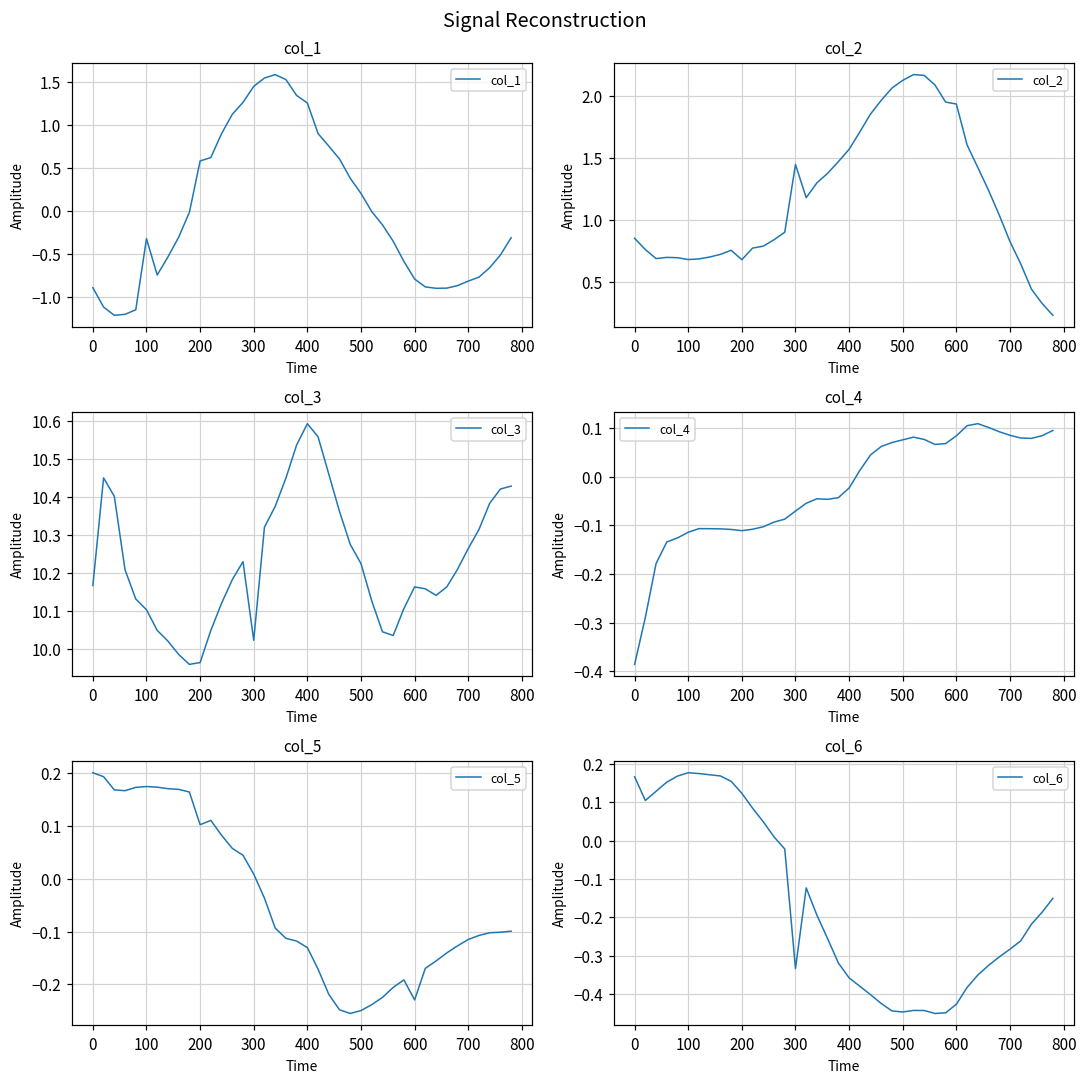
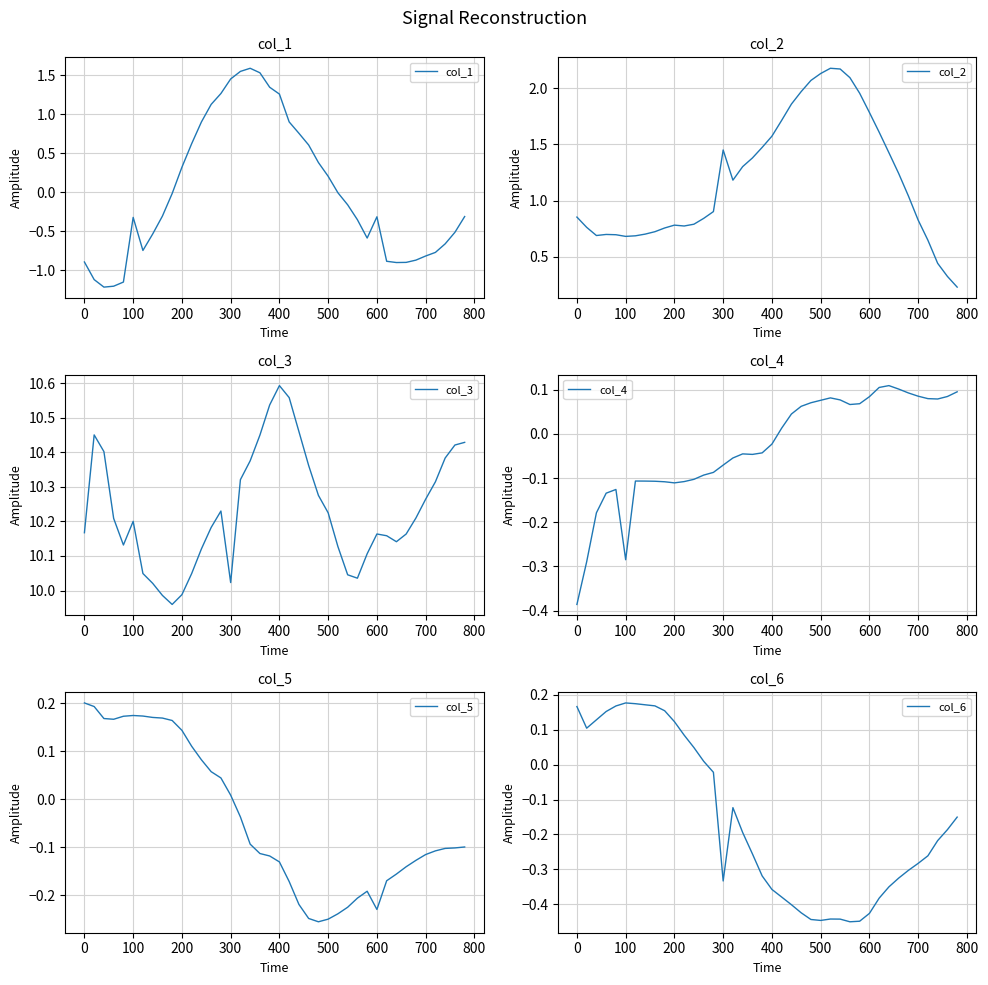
col_1, 200: 0.6 -> 0.3
col_1, 600: -0.8 -> -0.3
col_2, 200: 0.68 -> 0.78
col_2, 600: 1.94 -> 1.78
col_3, 100: 10.10 -> 10.20
col_3, 200: 9.96 -> 9.99
col_4, 100: -0.11 -> -0.28
col_5, 200: 0.10 -> 0.14
